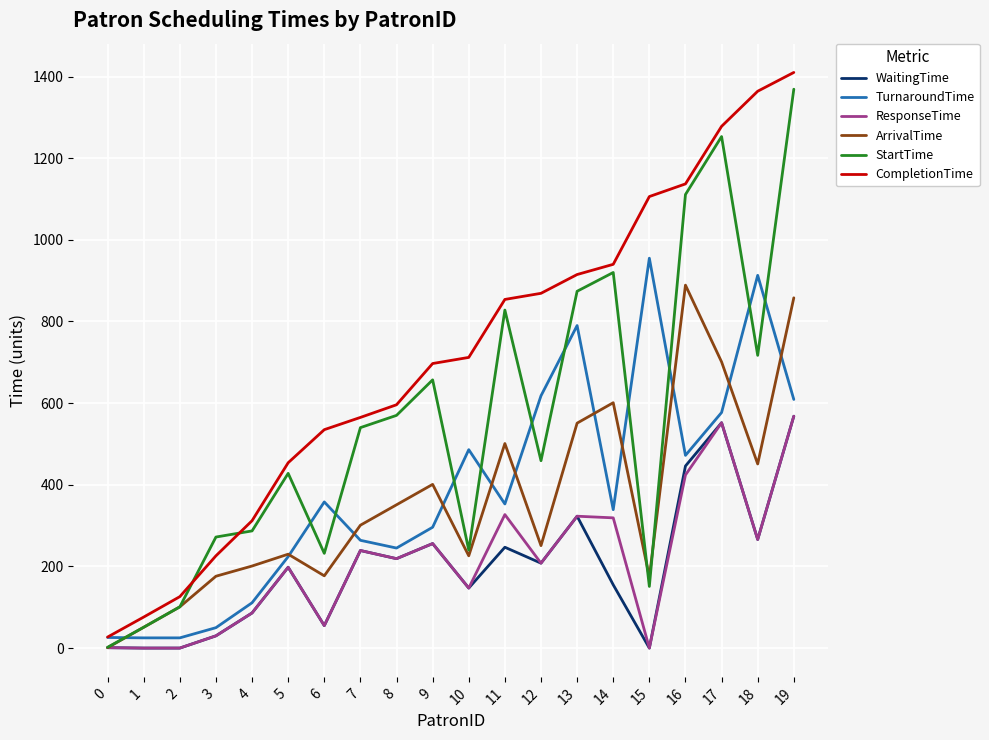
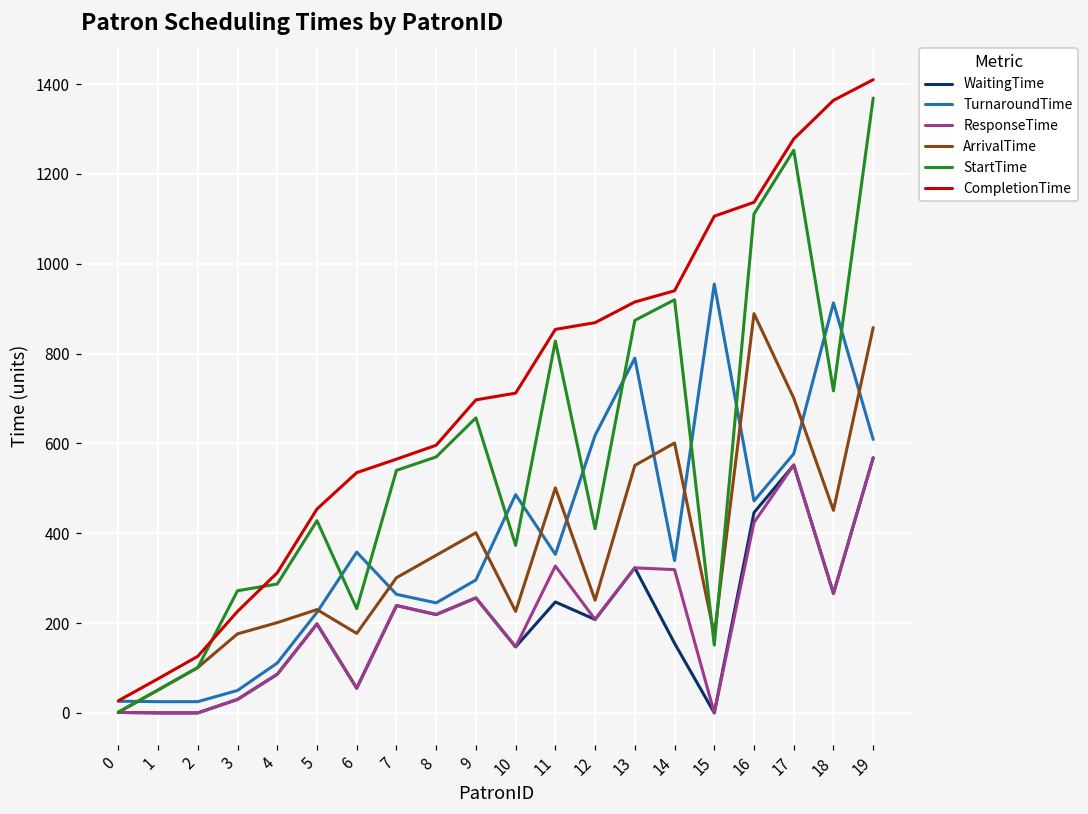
StartTime, 10: 240 -> 370
StartTime, 12: 460 -> 410
